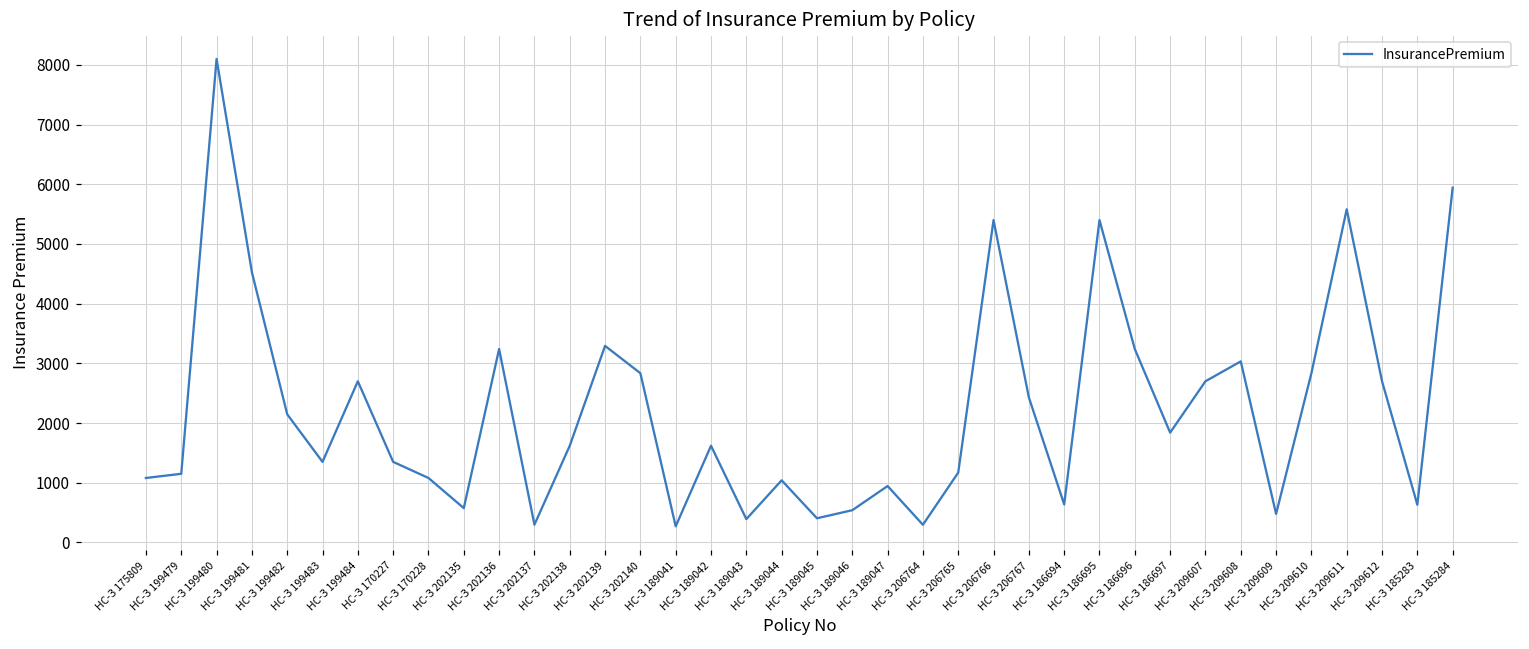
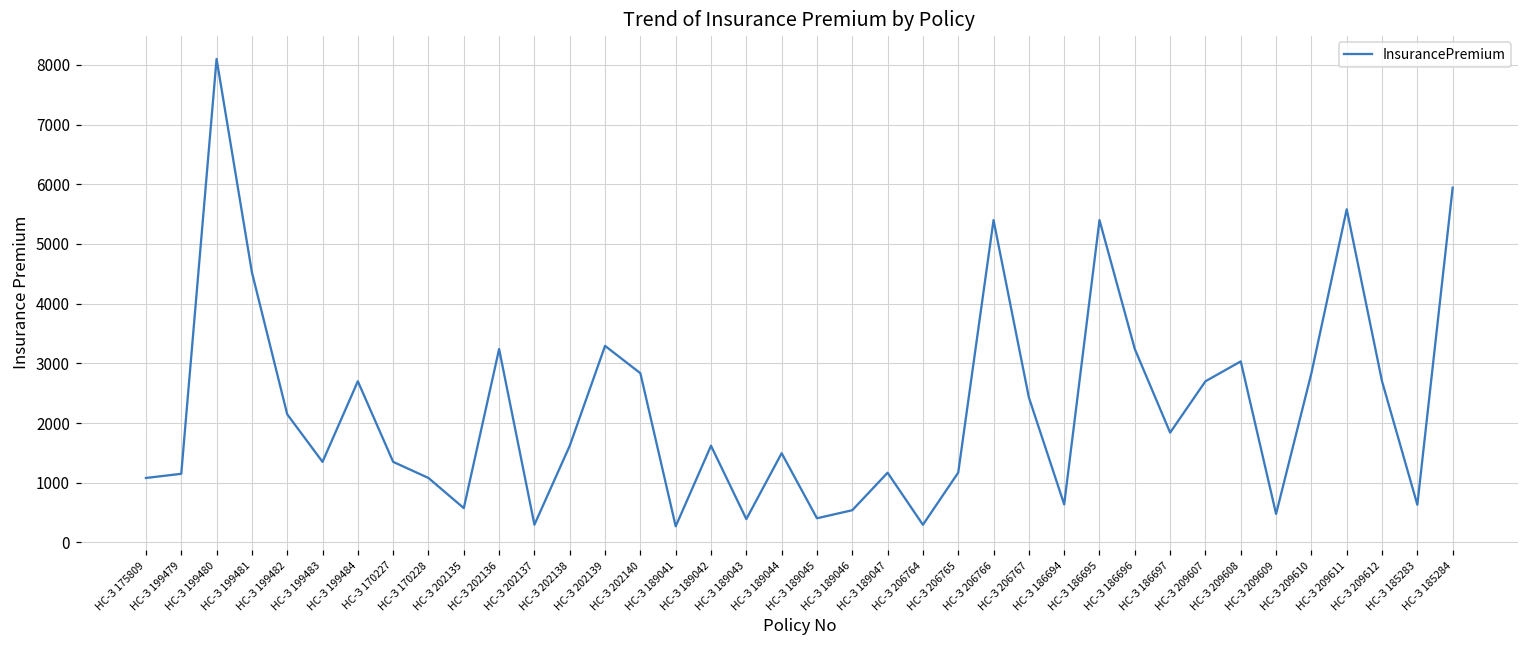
НС-З 189044: 1000 -> 1500
НС-З 189047: 900 -> 1200
